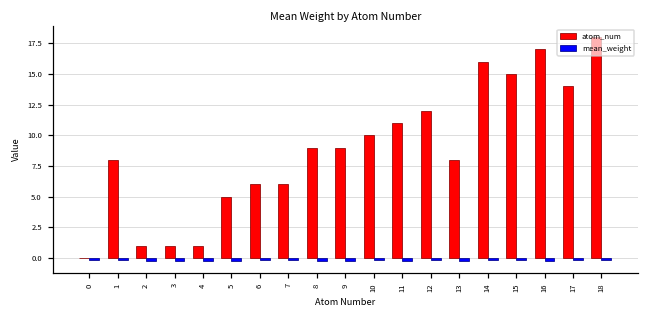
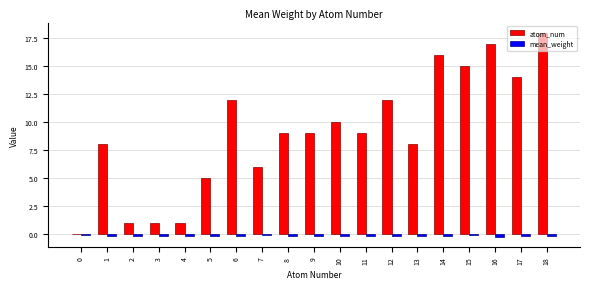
atom_num, 6: 6 -> 12
atom_num, 11: 11 -> 9
